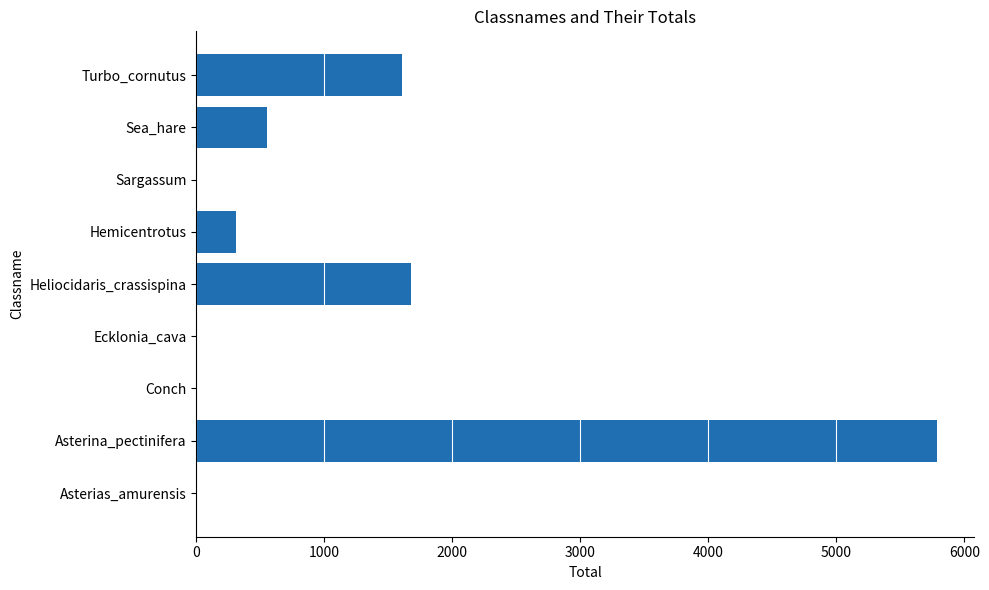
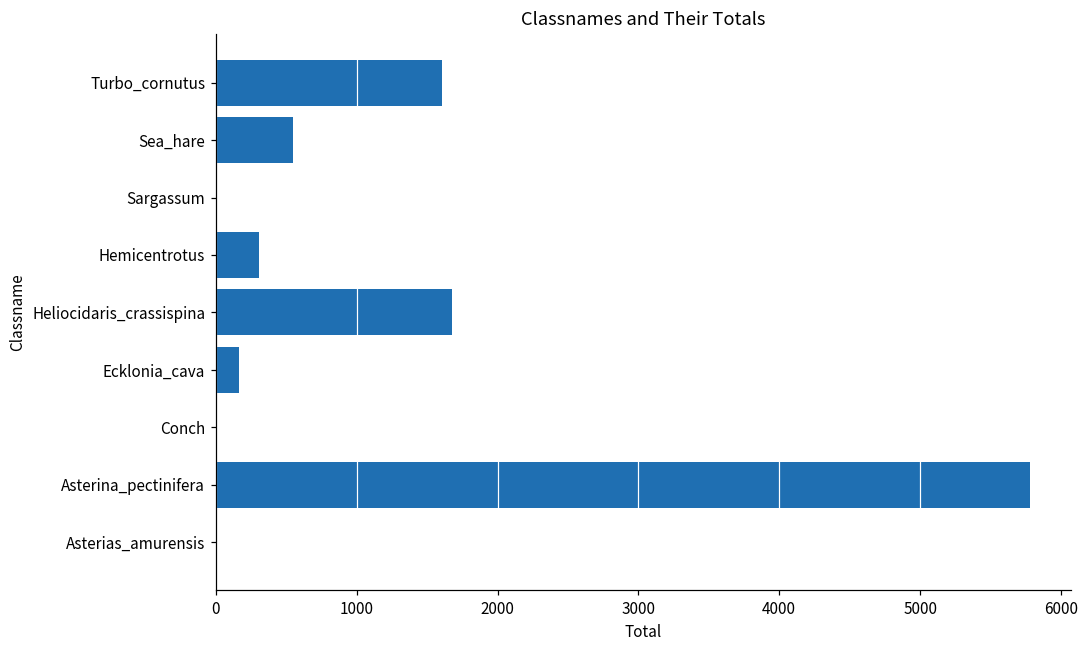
Ecklonia_cava: 0 -> 160
